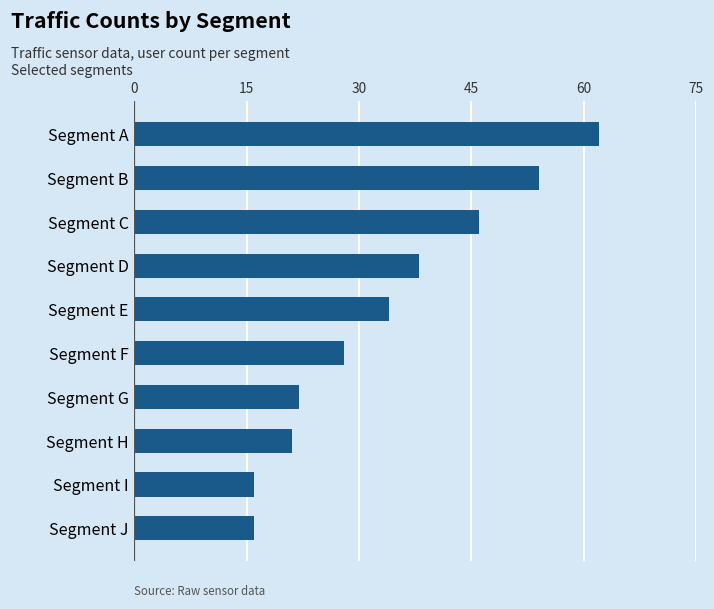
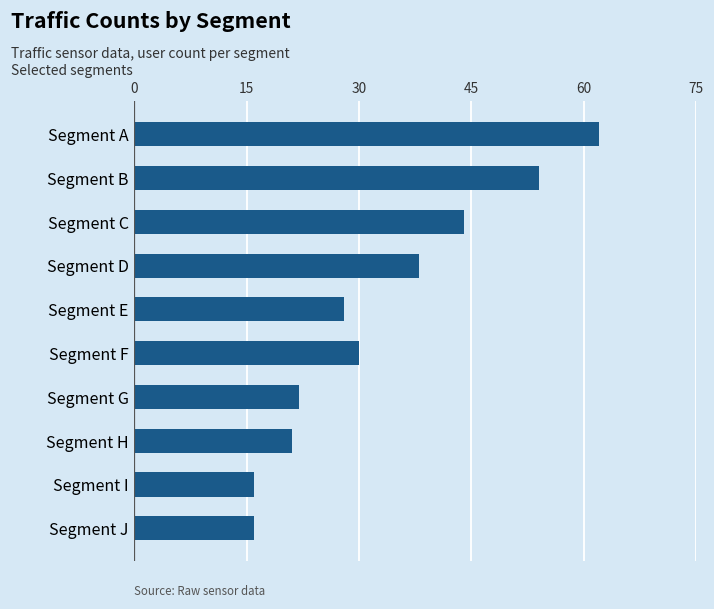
Segment C: 46 -> 44
Segment E: 34 -> 28
Segment F: 28 -> 30
